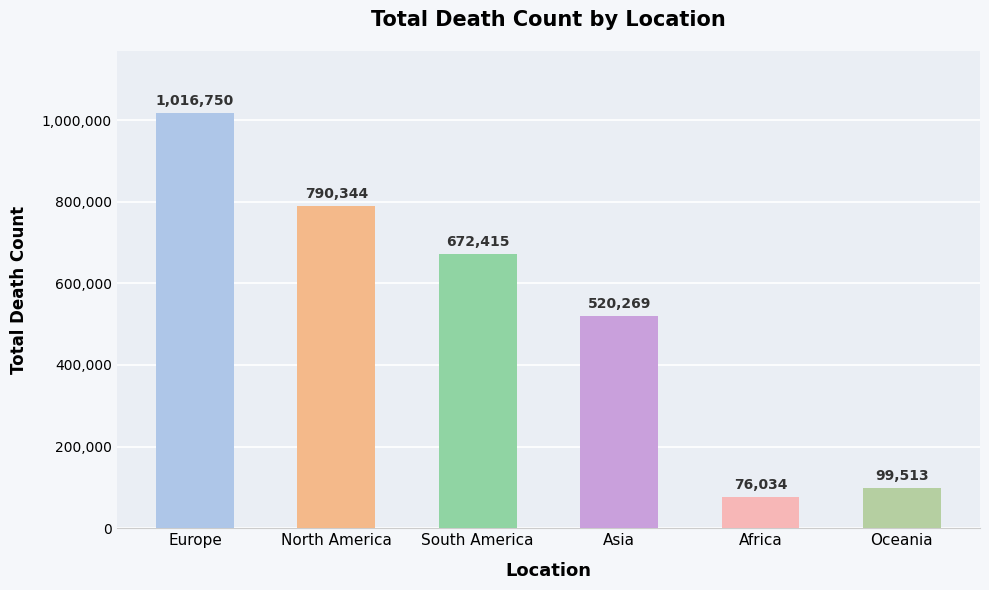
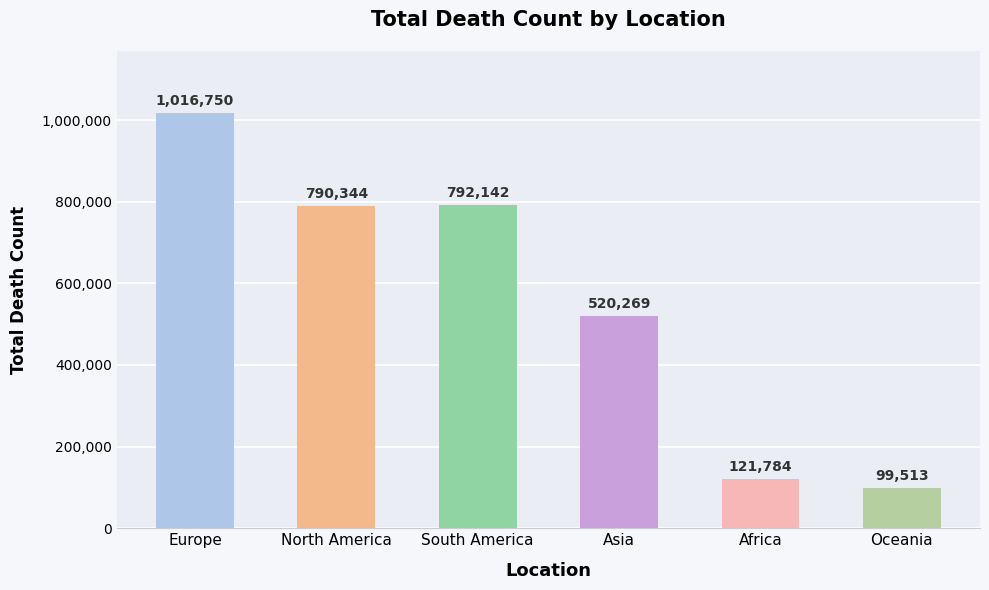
South America: 672,415 -> 792,142
Africa: 76,034 -> 121,784
